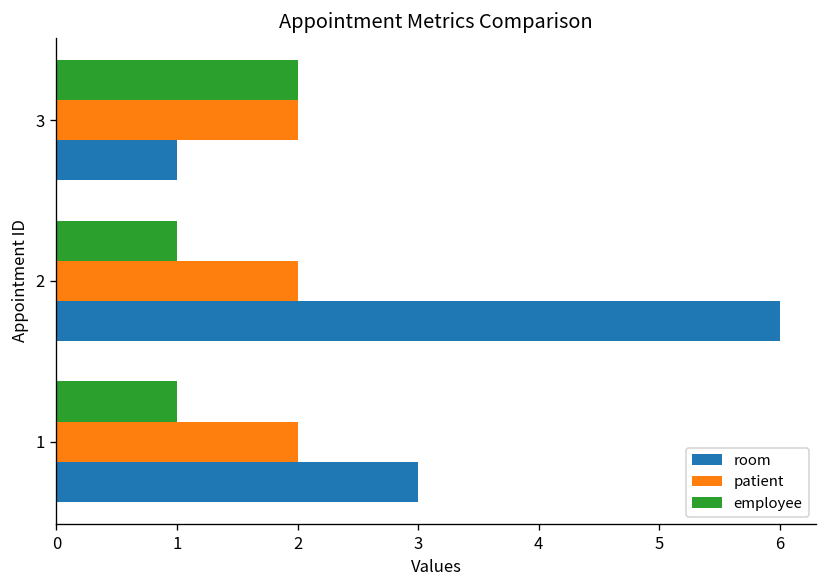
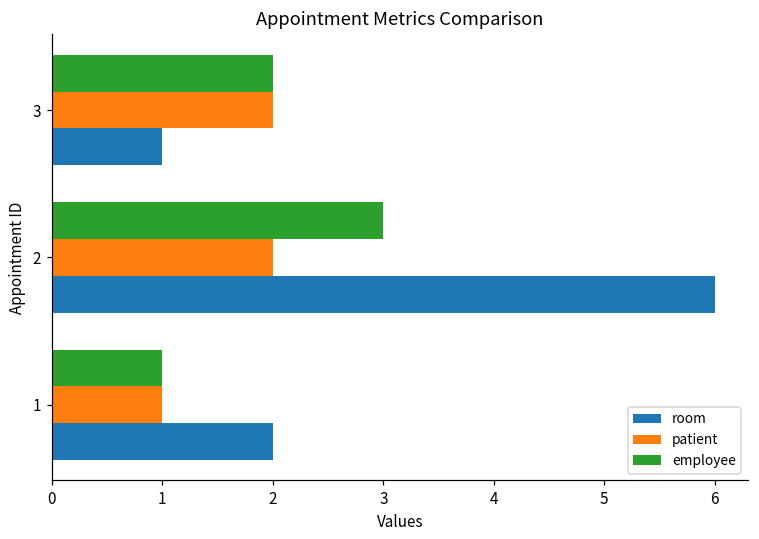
employee, 2: 1 -> 3
patient, 1: 2 -> 1
room, 1: 3 -> 2
